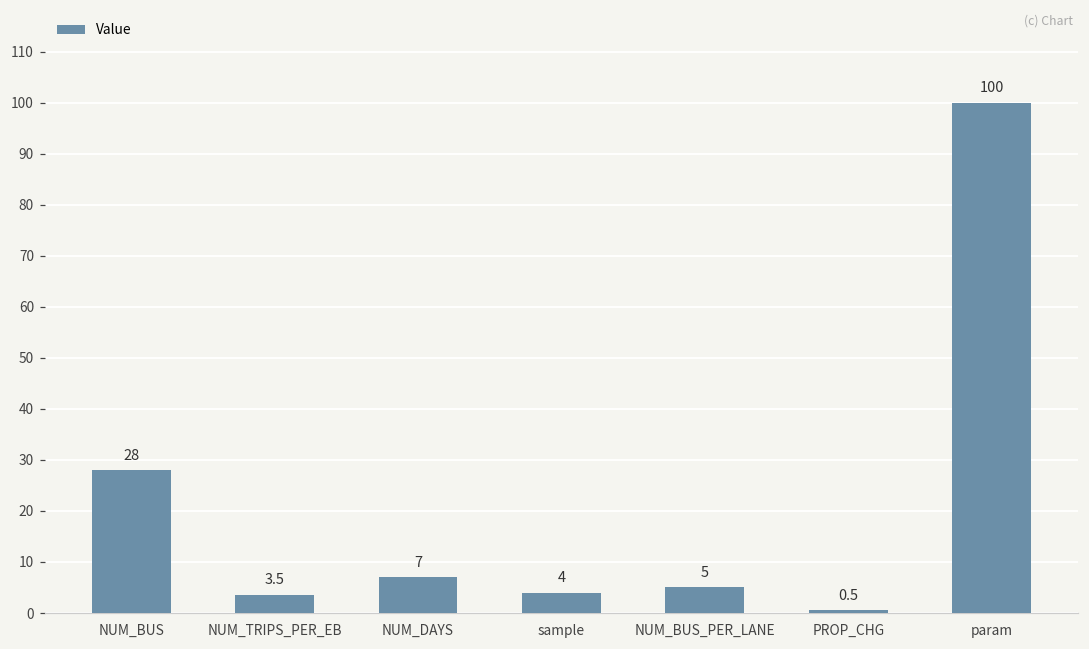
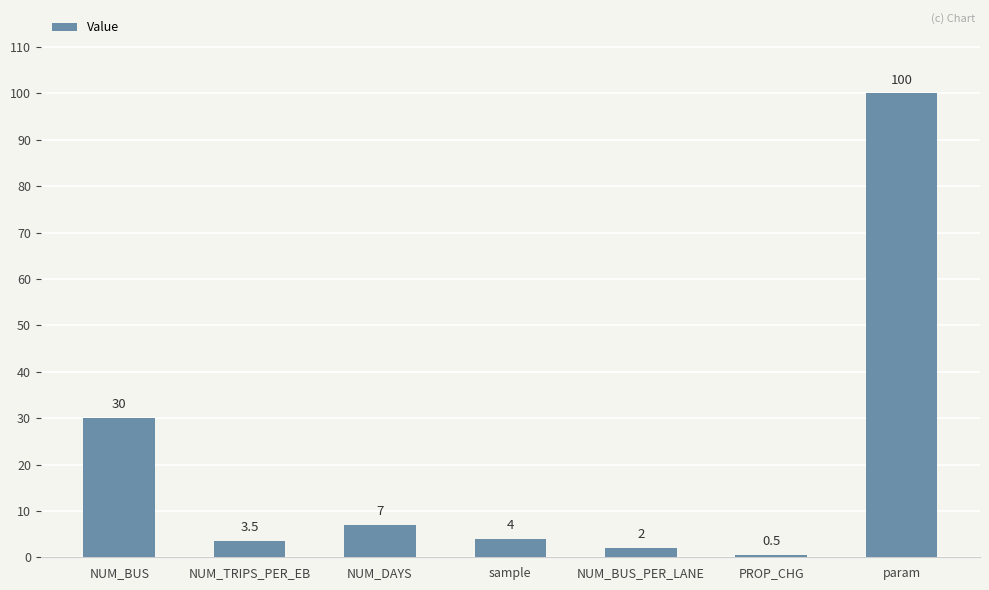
NUM_BUS: 28 -> 30
NUM_BUS_PER_LANE: 5 -> 2
